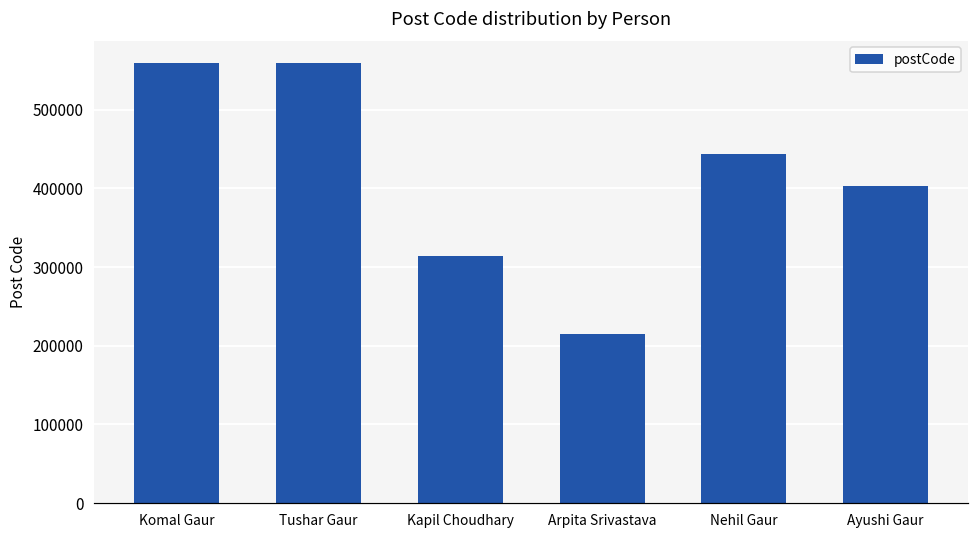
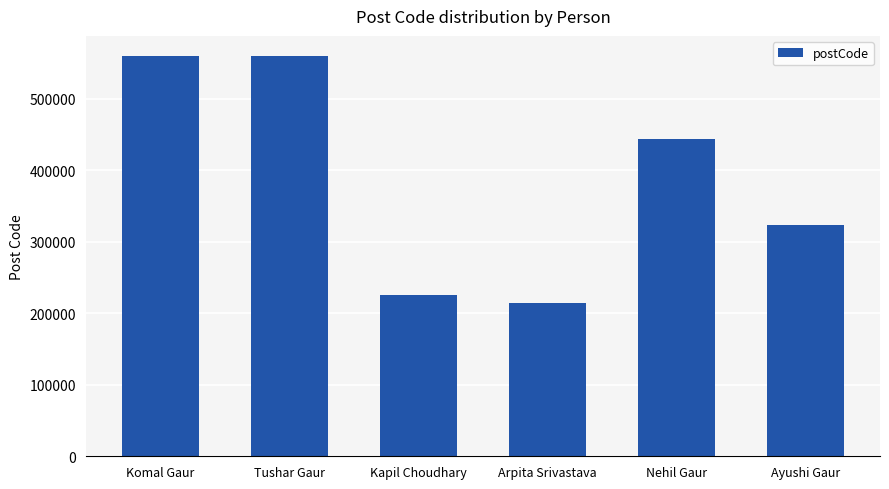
Kapil Choudhary: 310000 -> 230000
Ayushi Gaur: 400000 -> 320000
